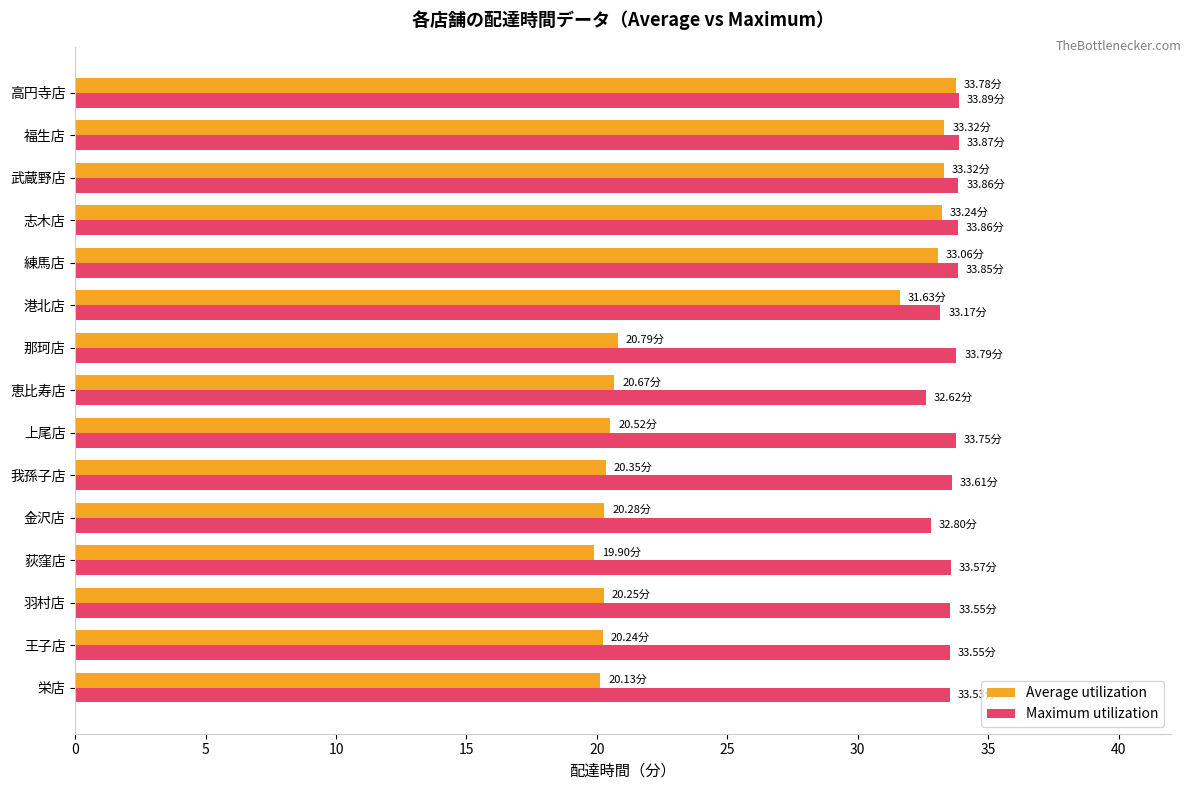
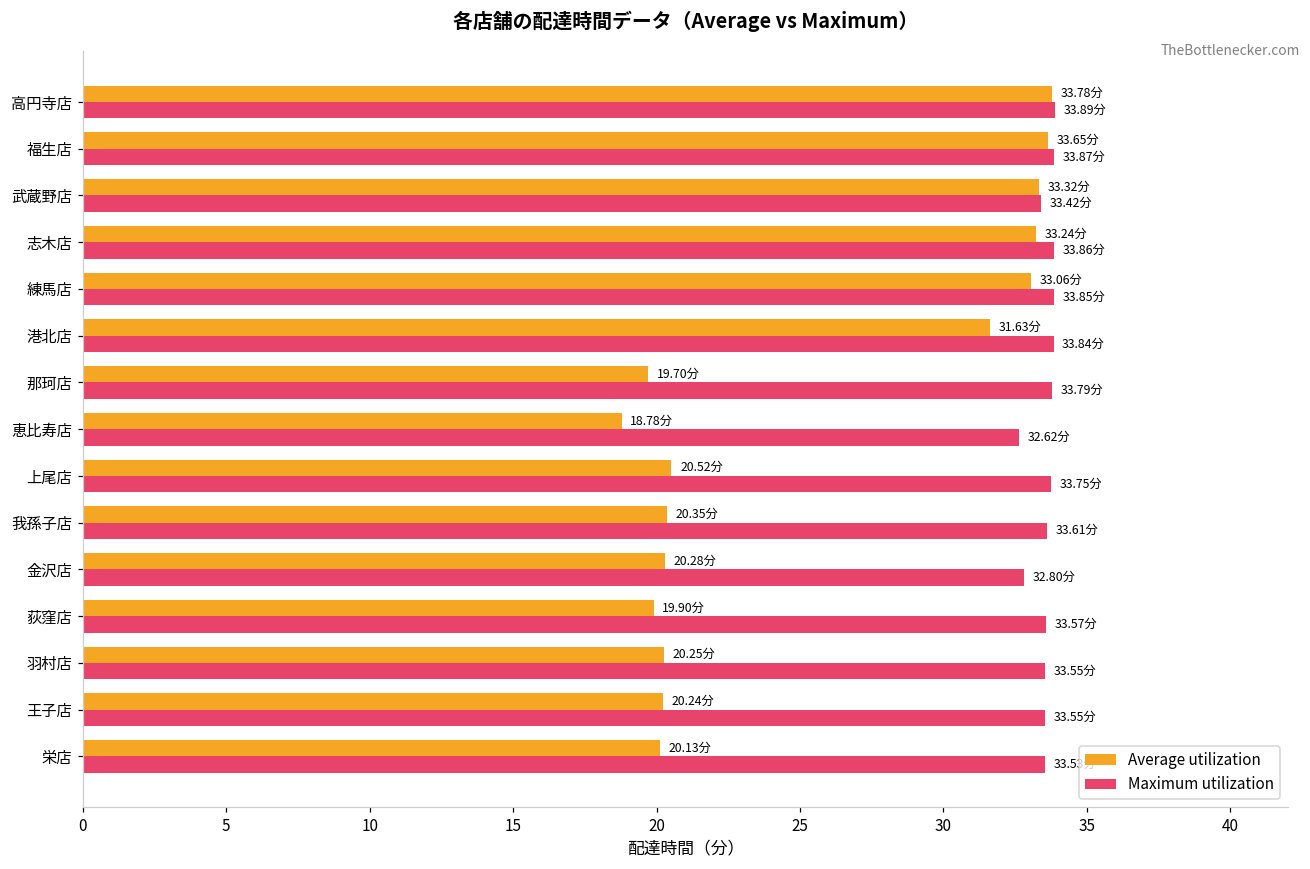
Average utilization, 福生店: 33.32分 -> 33.65分
Maximum utilization, 武蔵野店: 33.86分 -> 33.42分
Maximum utilization, 港北店: 33.17分 -> 33.84分
Average utilization, 那珂店: 20.79分 -> 19.70分
Average utilization, 恵比寿店: 20.67分 -> 18.78分
